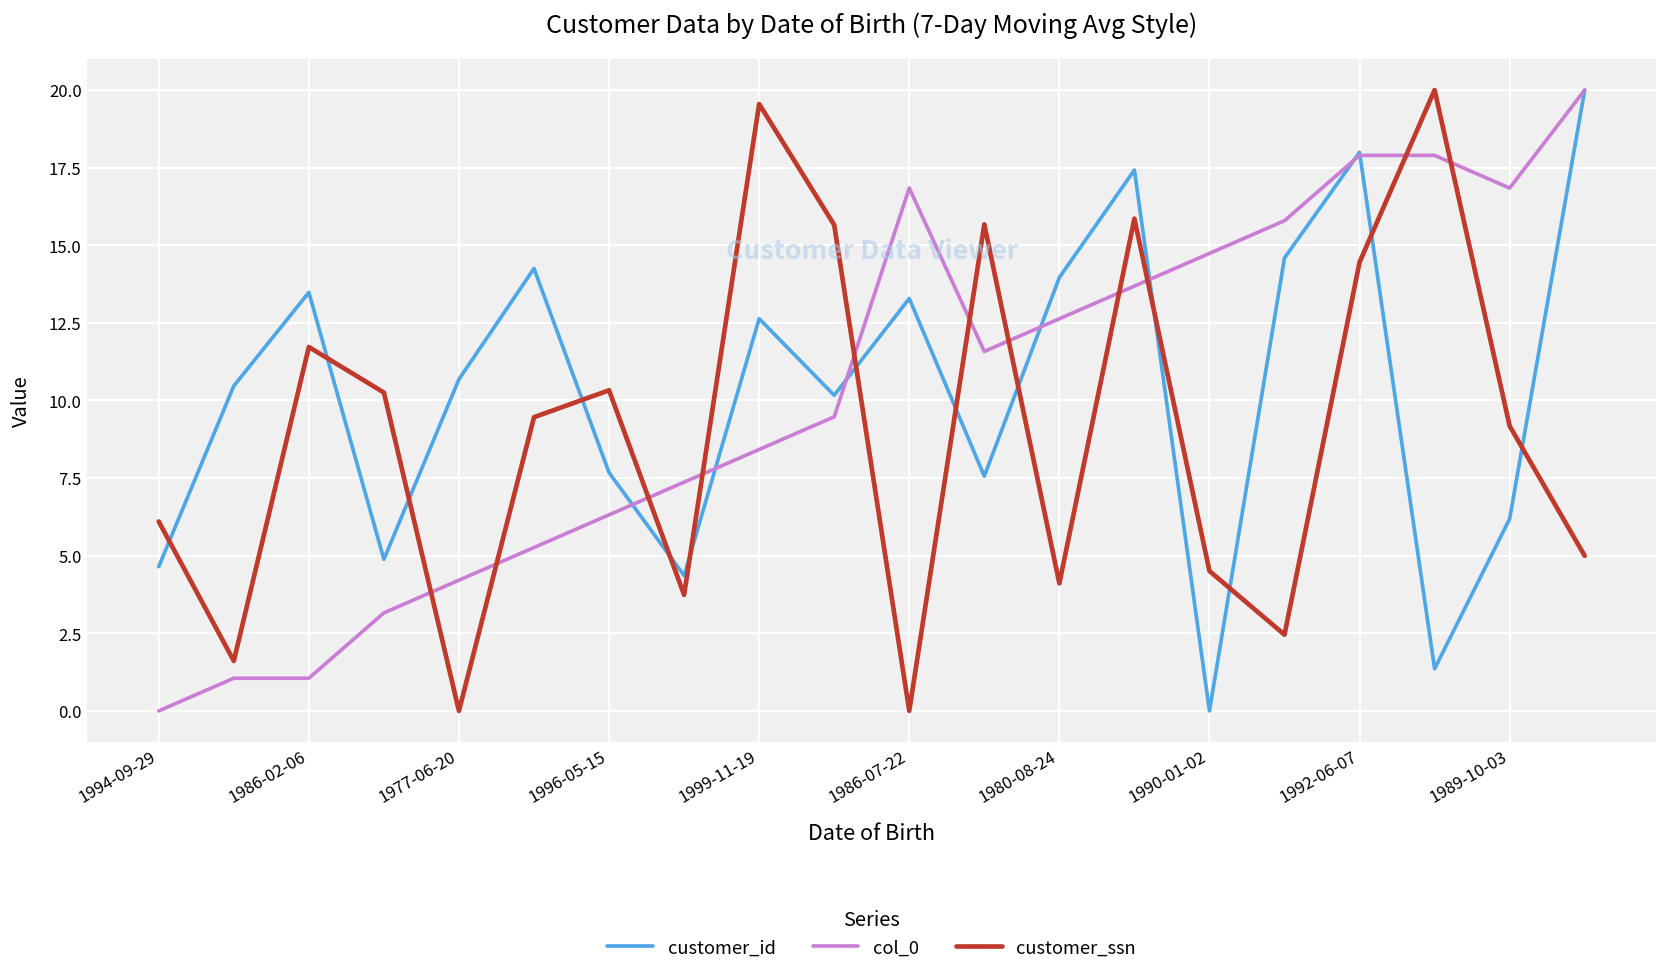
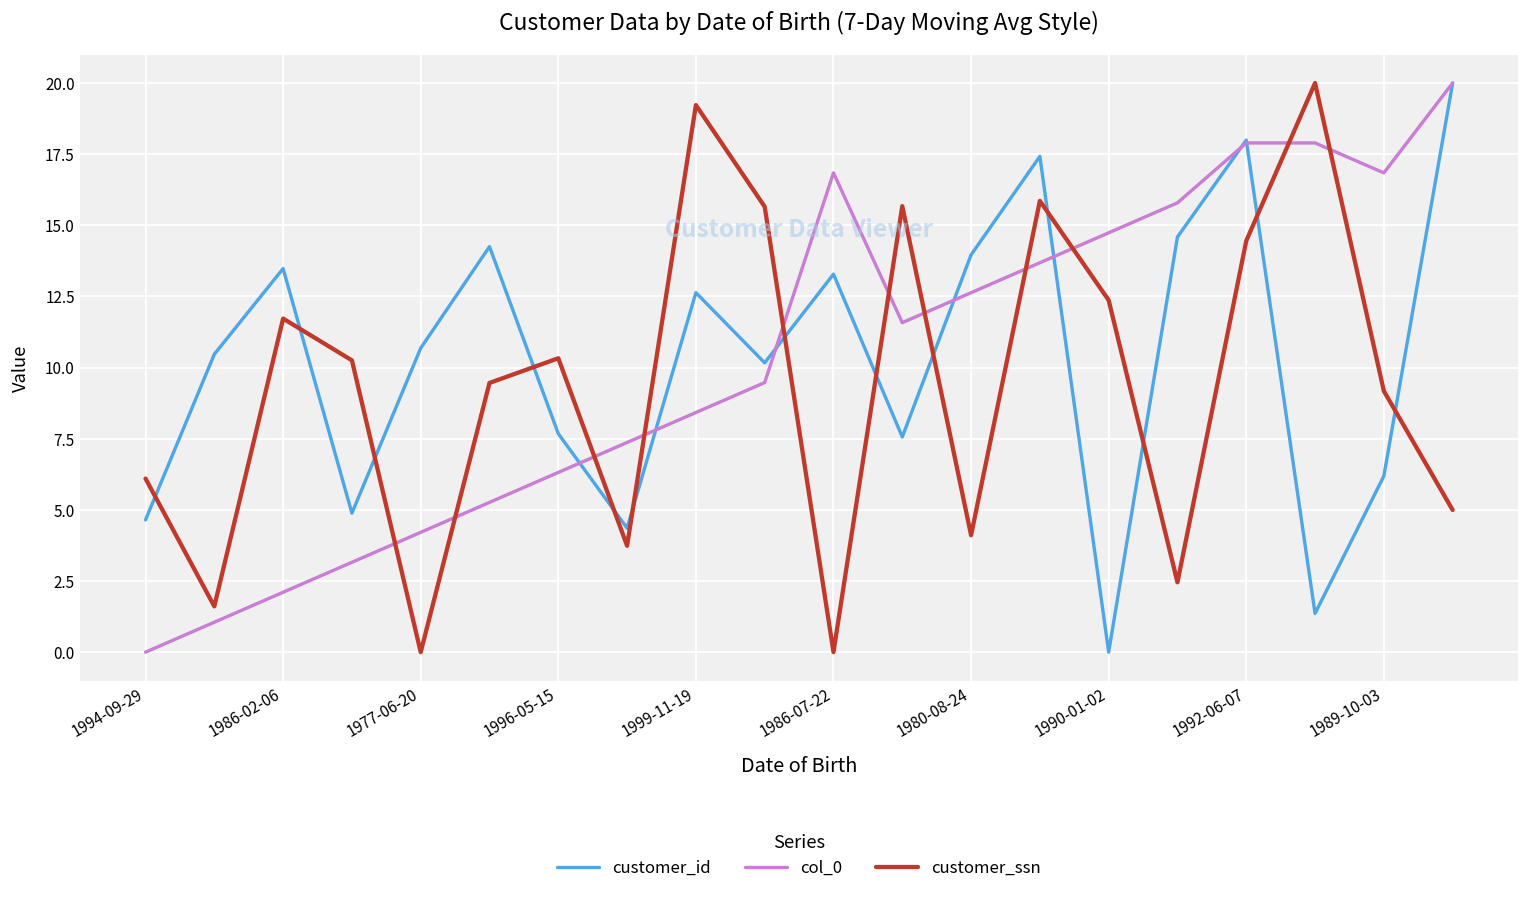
col_0, 1986-02-06: 1.1 -> 2.1
customer_ssn, 1999-11-19: 19.5 -> 19.2
customer_ssn, 1990-01-02: 4.5 -> 12.4
